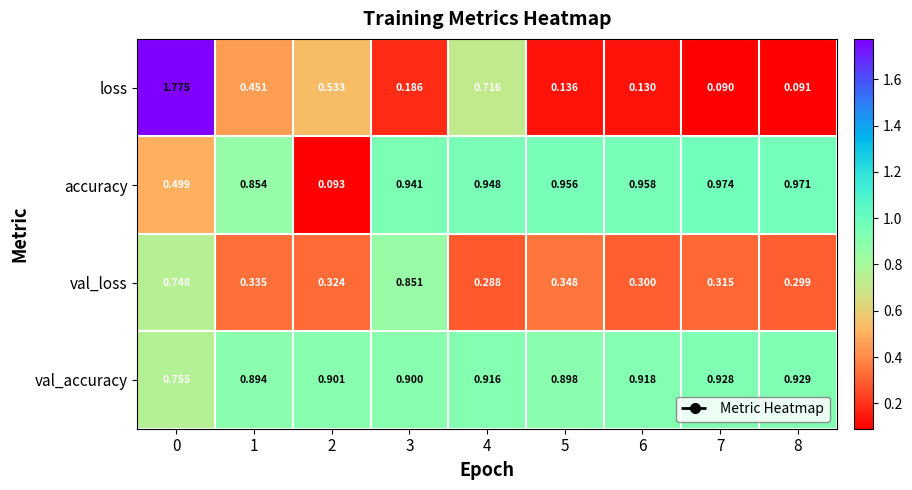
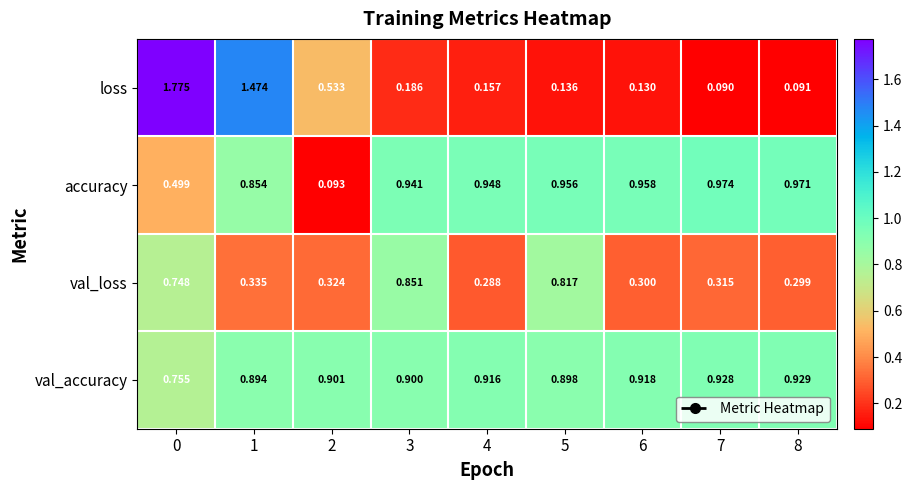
loss, 1: 0.451 -> 1.474
loss, 4: 0.716 -> 0.157
val_loss, 5: 0.348 -> 0.817
